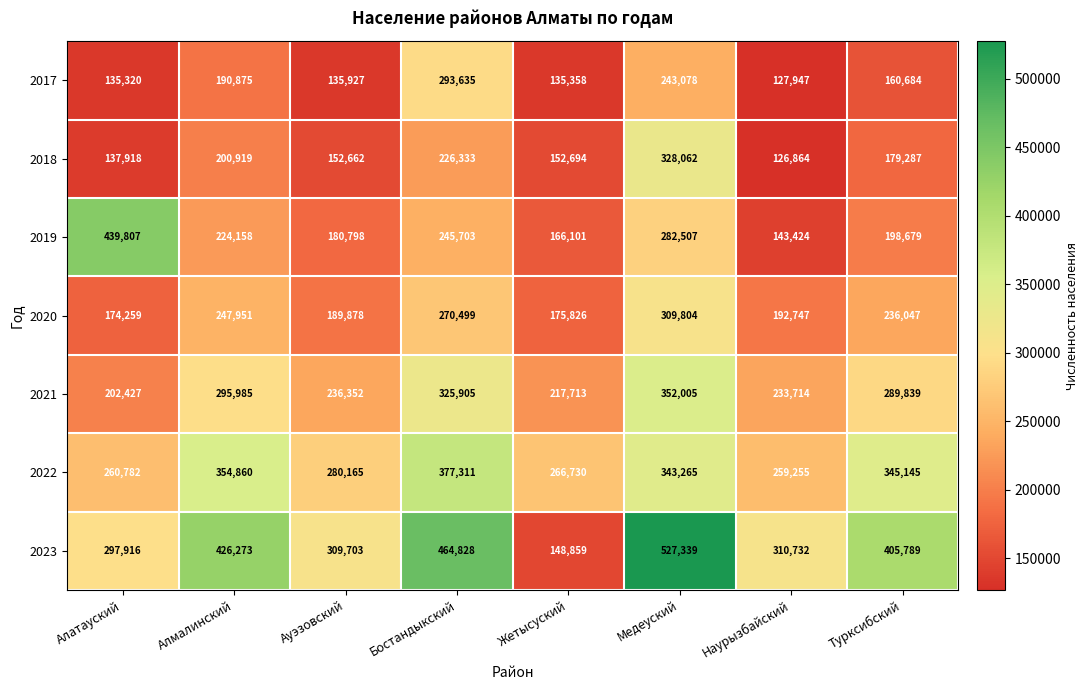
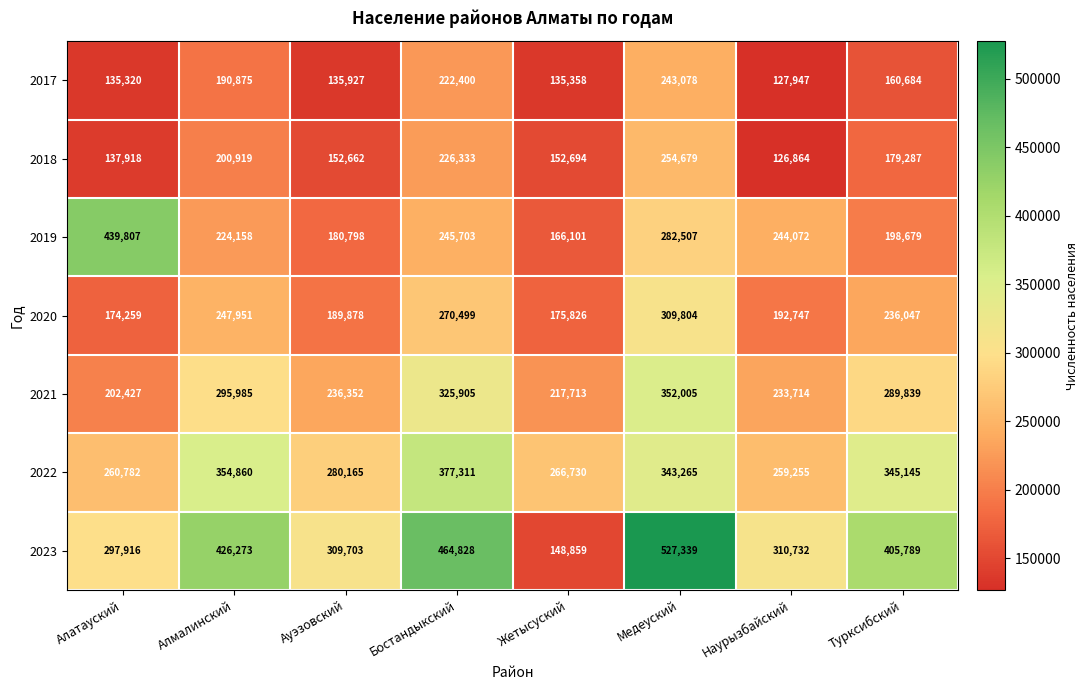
2017, Бостандыкский: 293,635 -> 222,400
2018, Медеуский: 328,062 -> 254,679
2019, Наурызбайский: 143,424 -> 244,072
